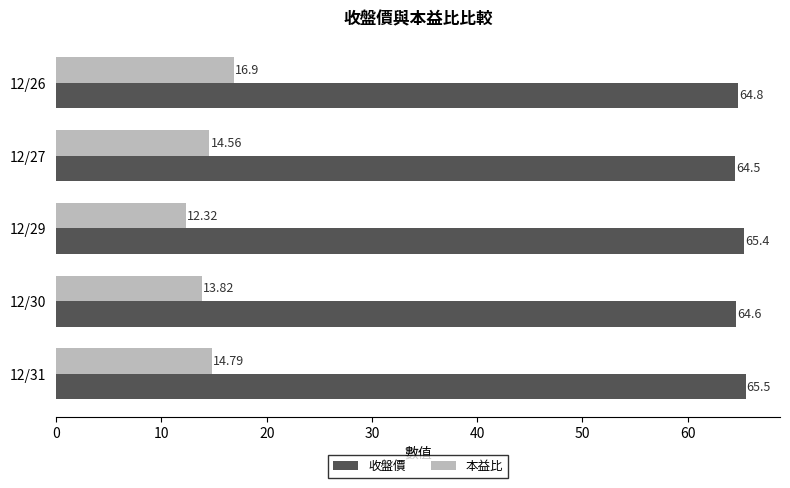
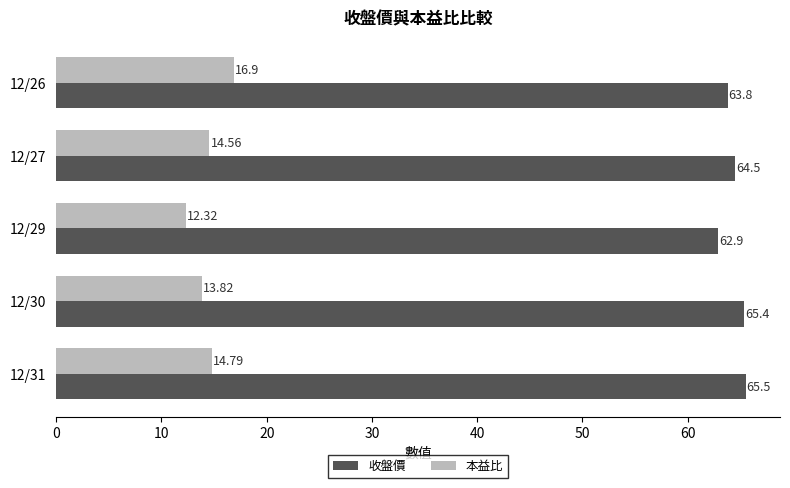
收盤價, 12/26: 64.8 -> 63.8
收盤價, 12/29: 65.4 -> 62.9
收盤價, 12/30: 64.6 -> 65.4
